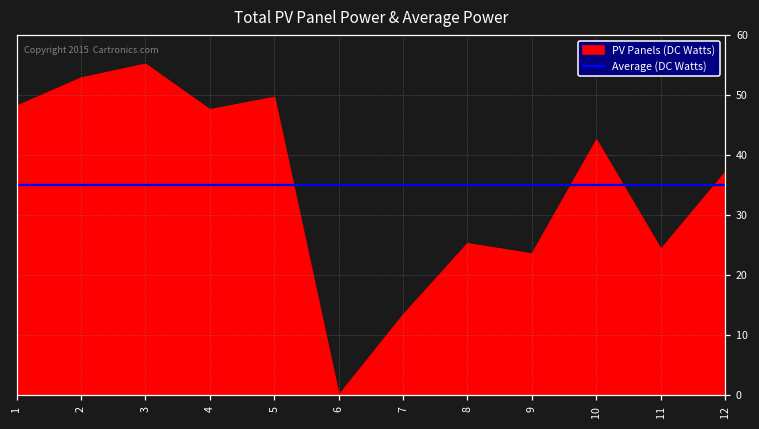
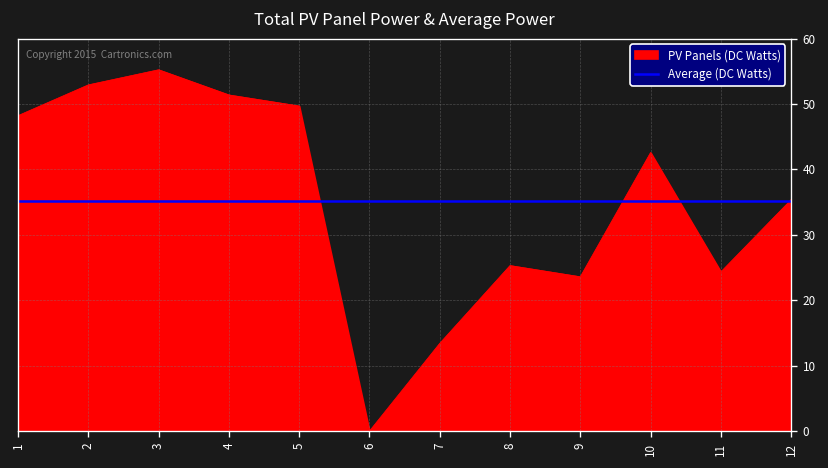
4: 48 -> 51
12: 37 -> 35
